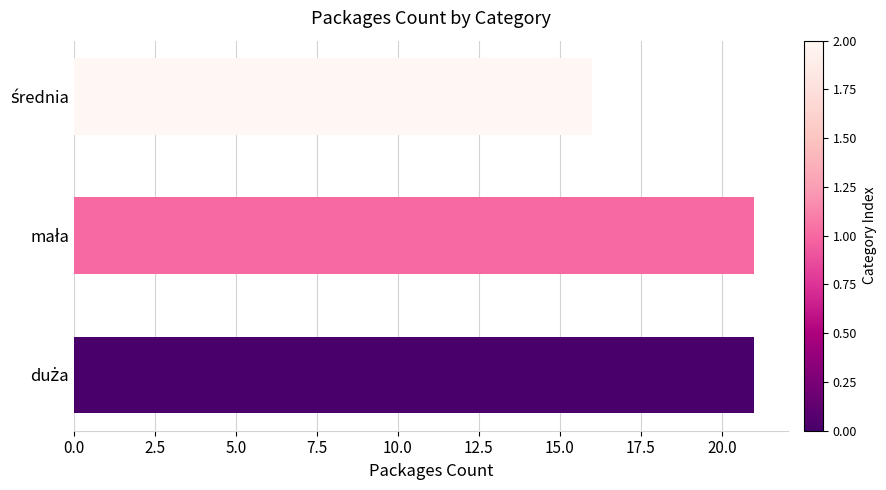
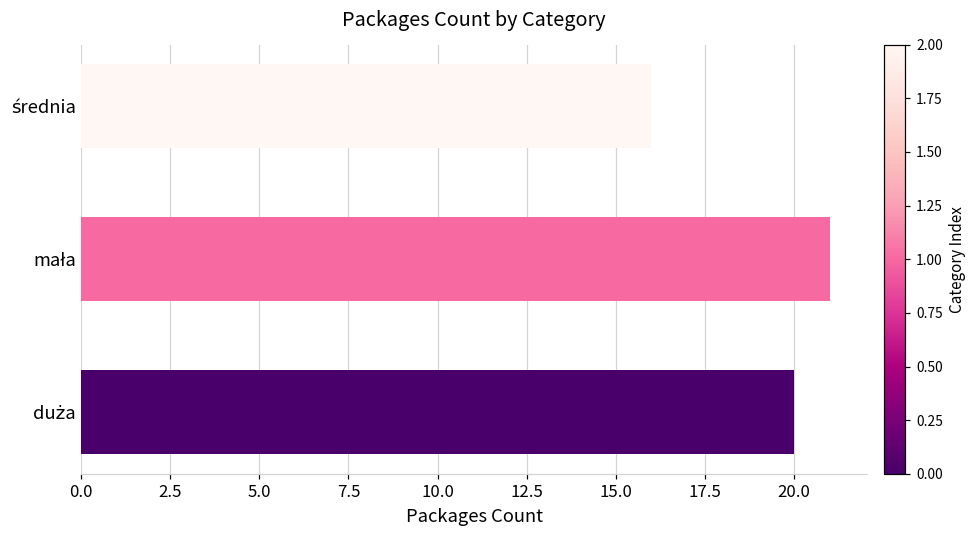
duża: 21 -> 20
